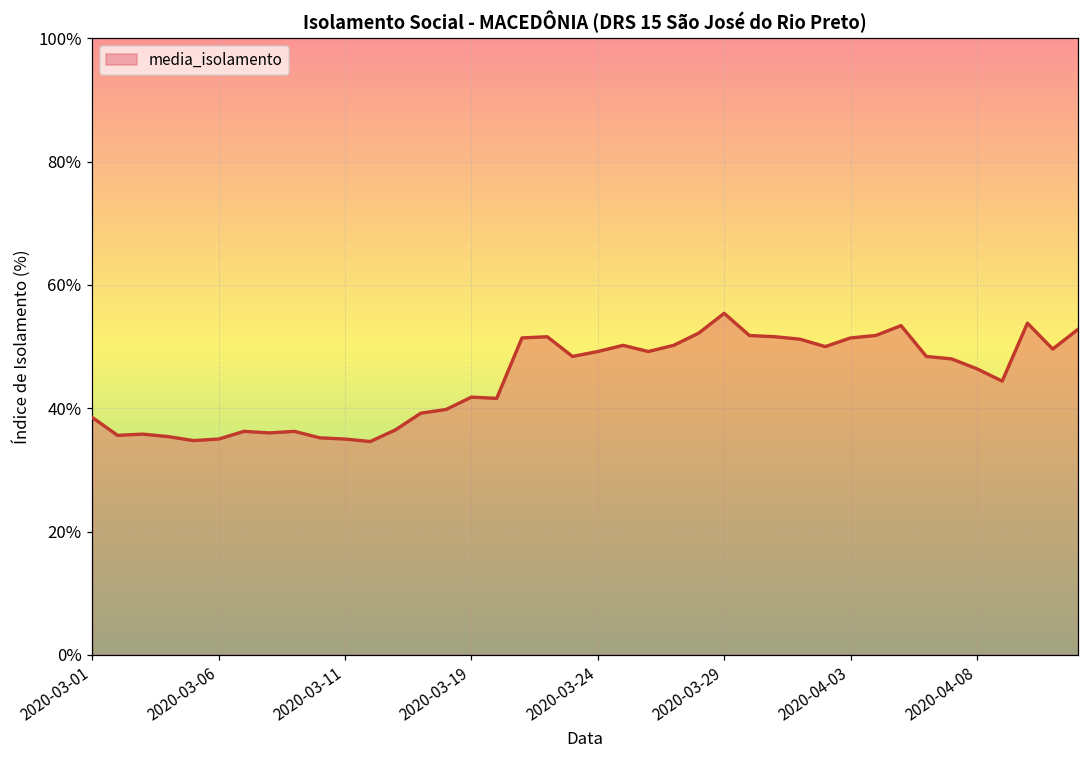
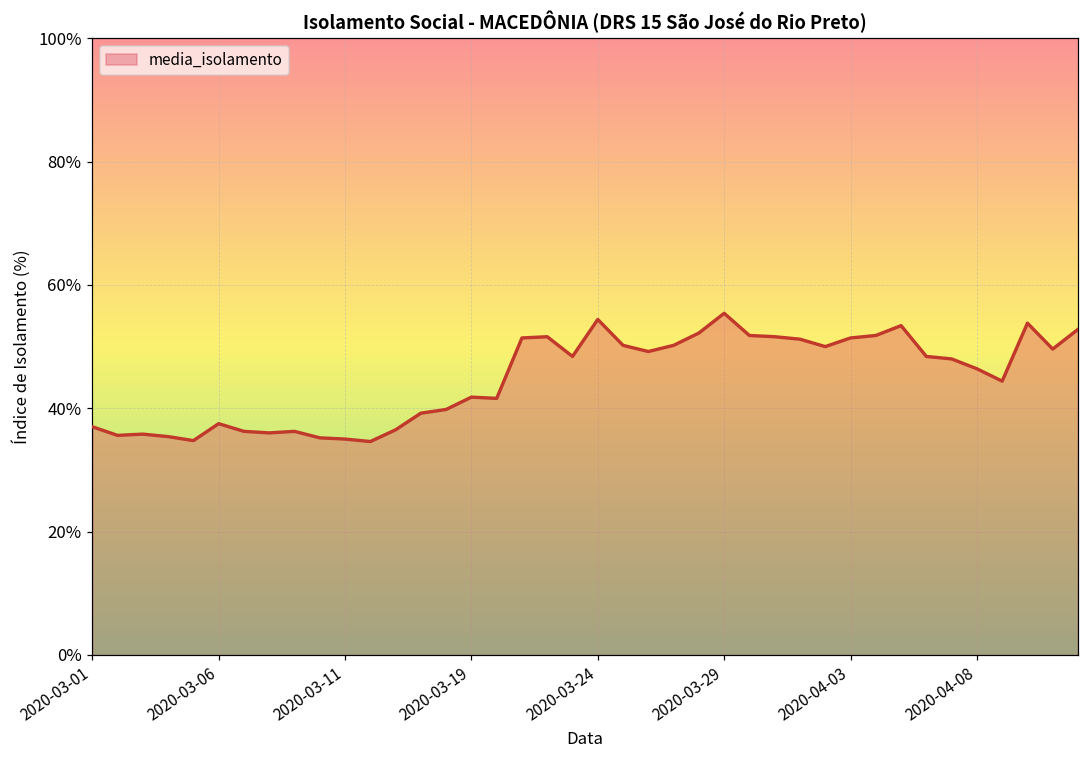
2020-03-01: 39% -> 37%
2020-03-06: 35% -> 38%
2020-03-24: 49% -> 54%
